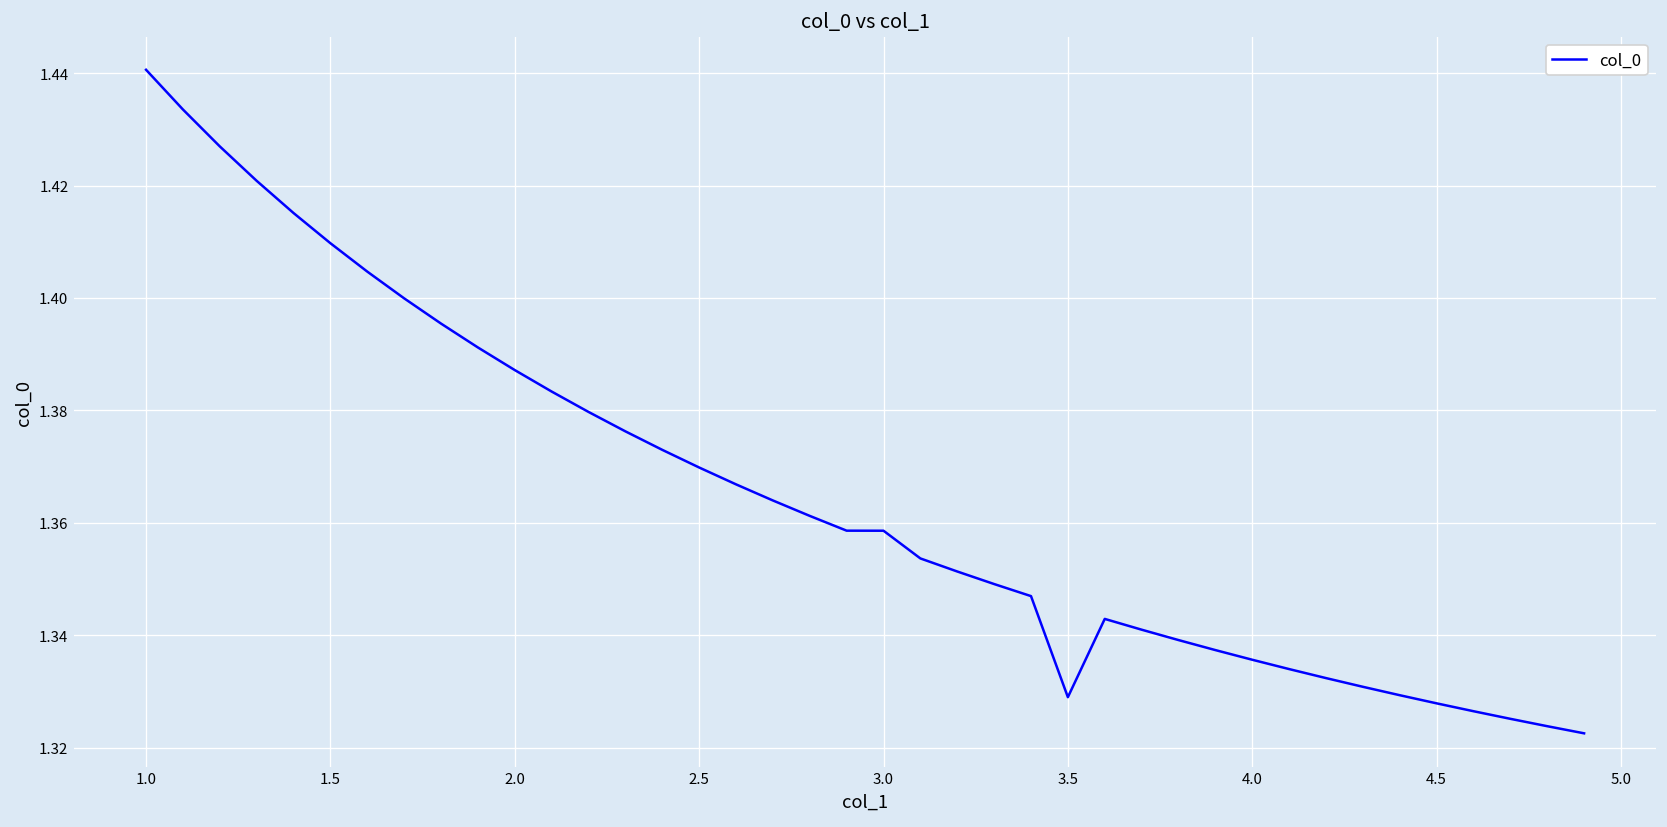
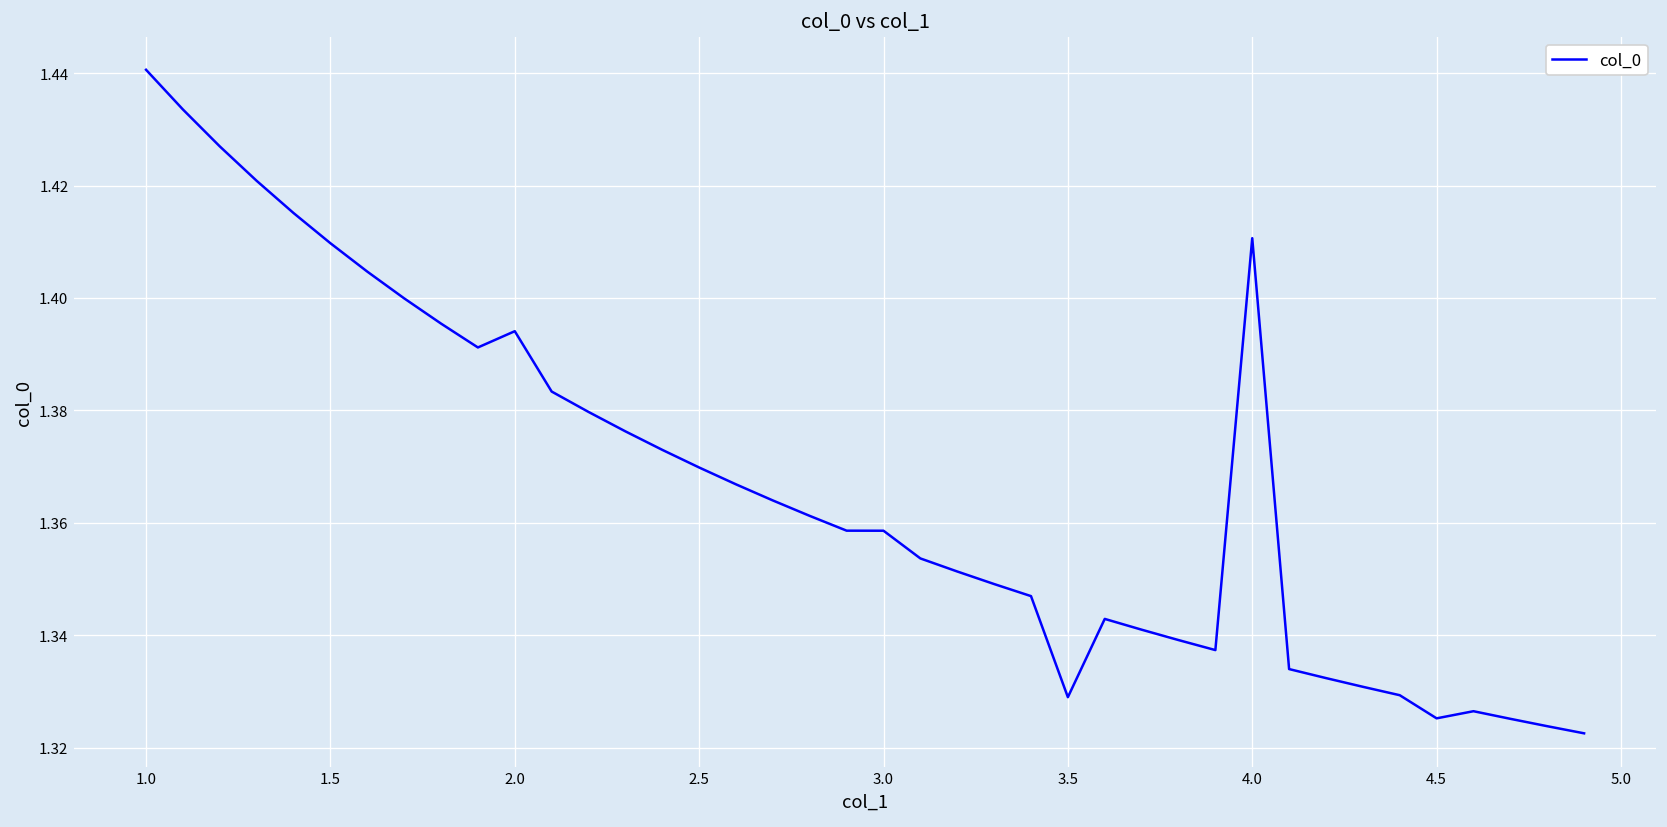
2.0: 1.387 -> 1.394
4.0: 1.336 -> 1.411
4.5: 1.328 -> 1.325
